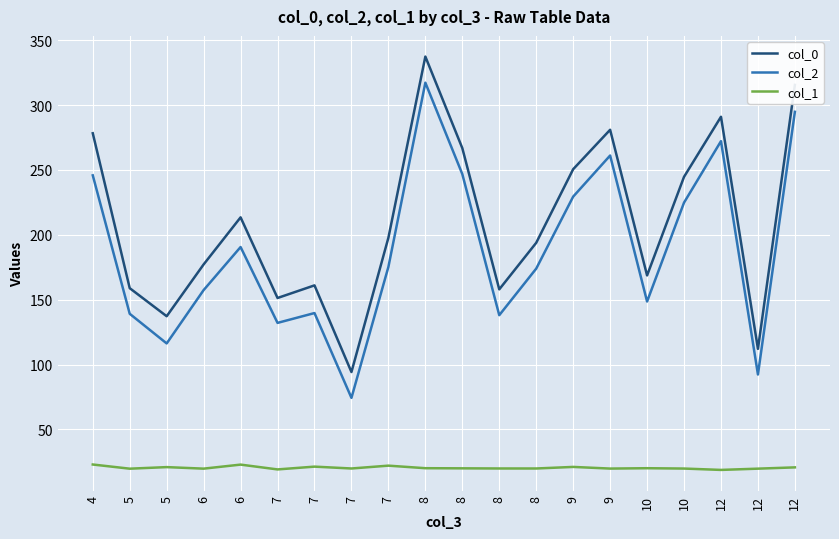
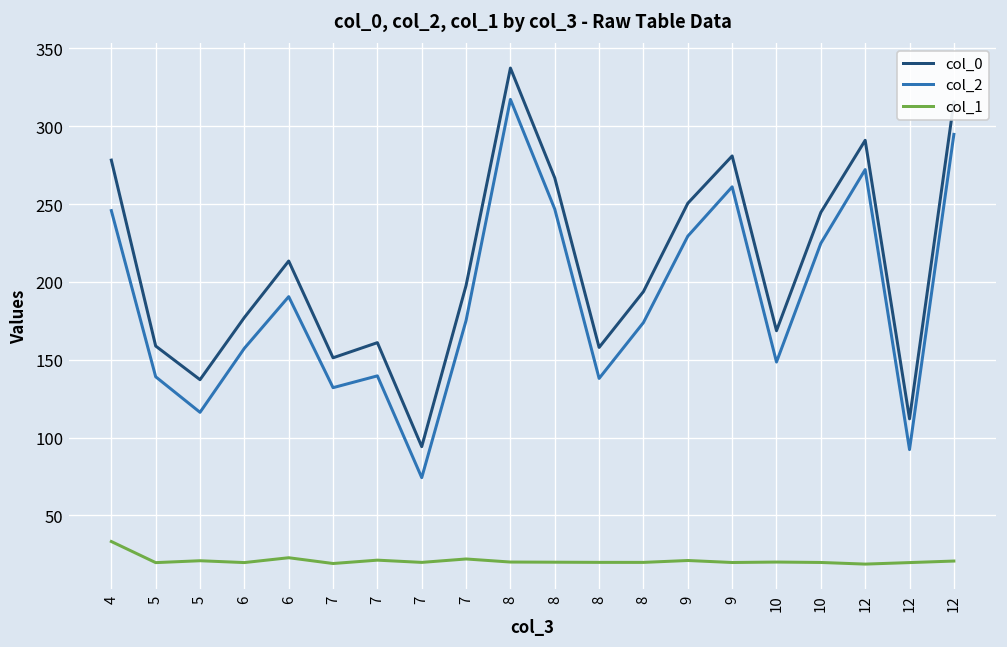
col_1, 4: 23 -> 33
